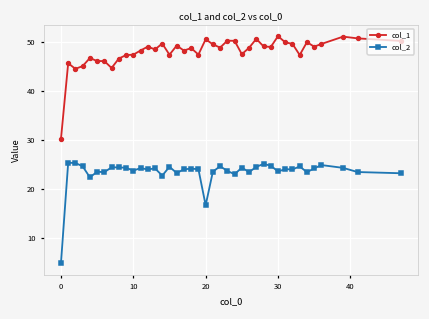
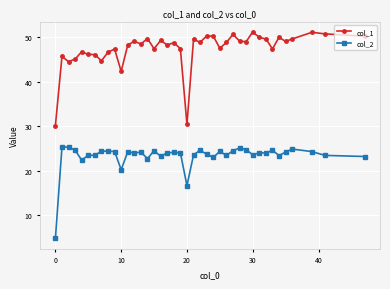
col_1, 10: 47 -> 42
col_2, 10: 24 -> 20
col_1, 20: 51 -> 30
